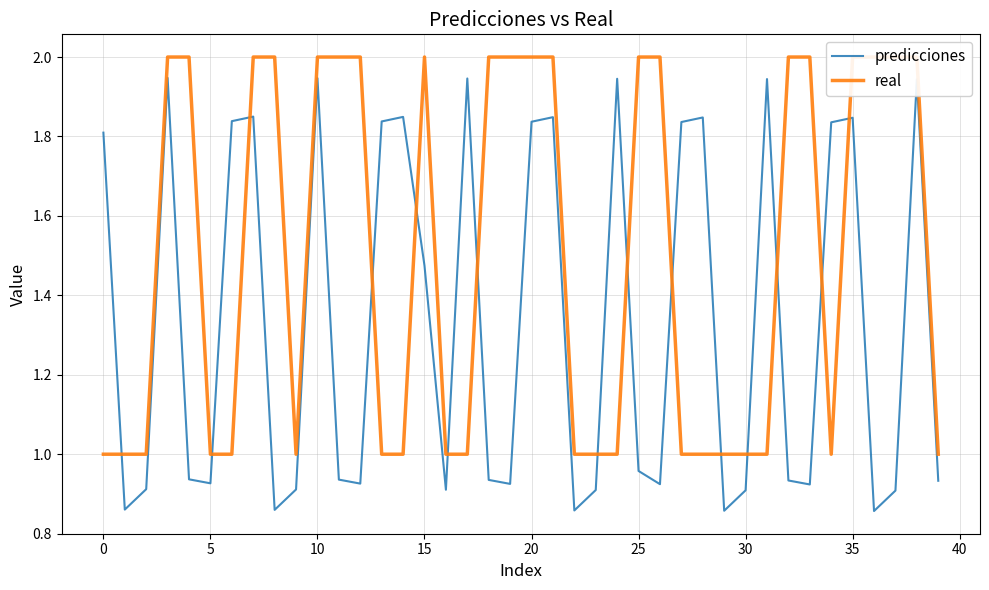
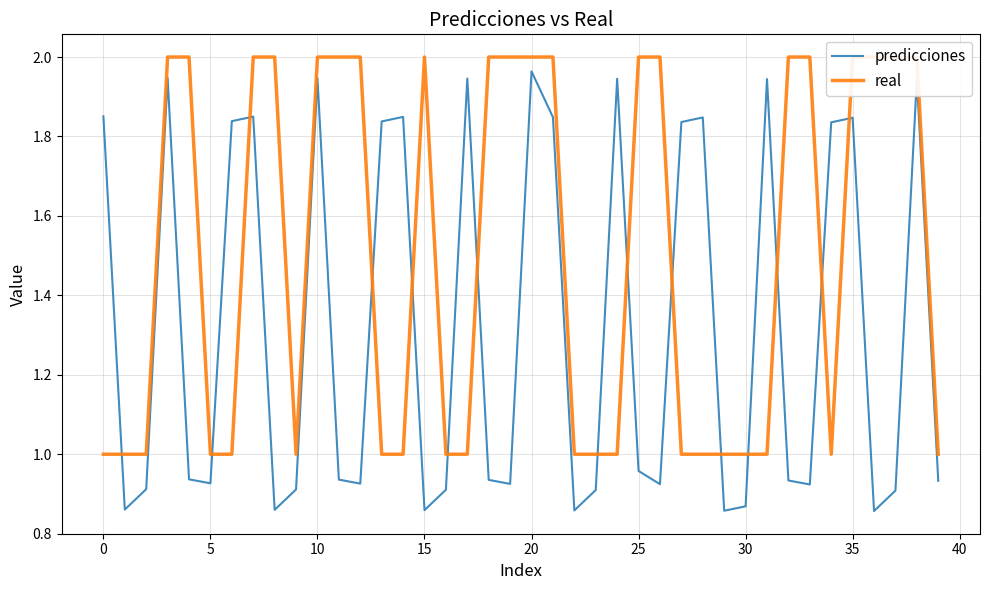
predicciones, 0: 1.81 -> 1.85
predicciones, 15: 1.47 -> 0.86
predicciones, 20: 1.84 -> 1.96
predicciones, 30: 0.91 -> 0.87
